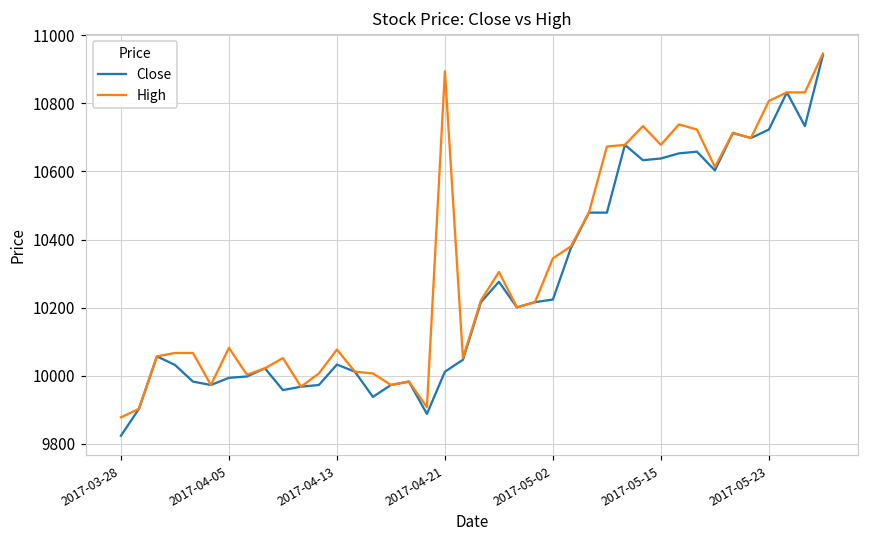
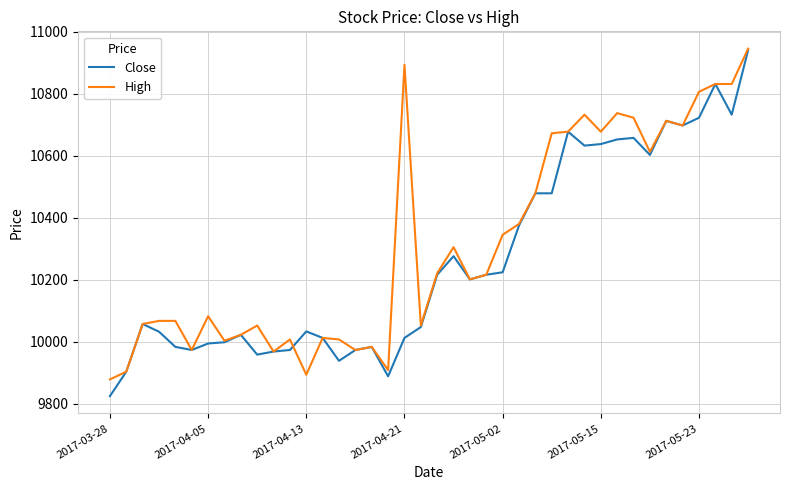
High, 2017-04-13: 10080 -> 9890
